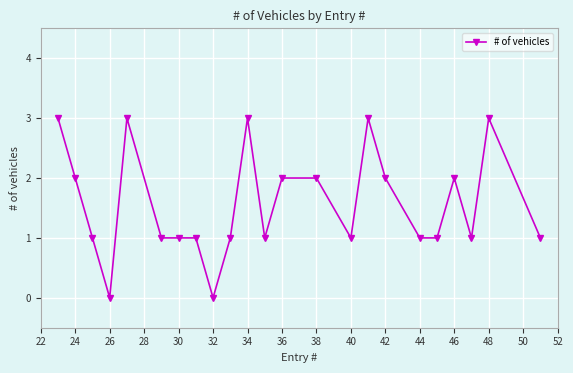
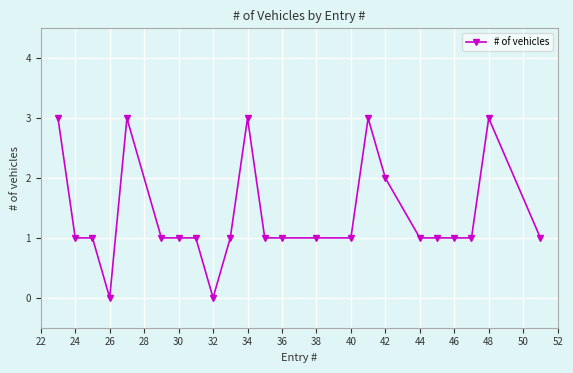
24: 2 -> 1
36: 2 -> 1
38: 2 -> 1
46: 2 -> 1
